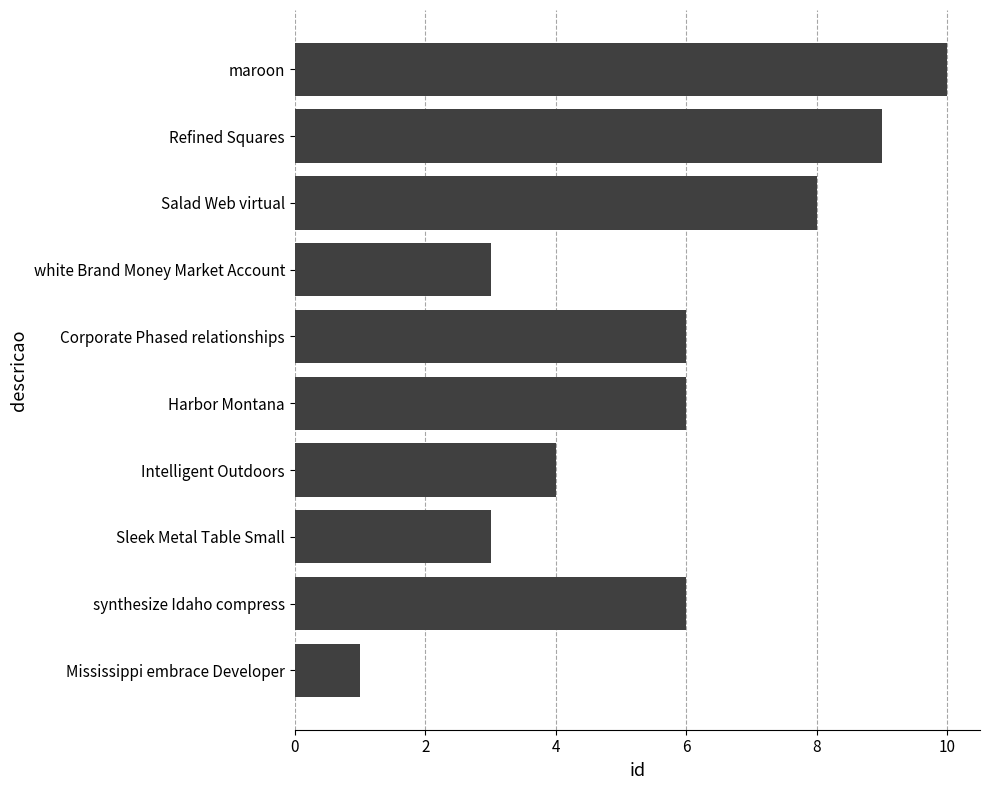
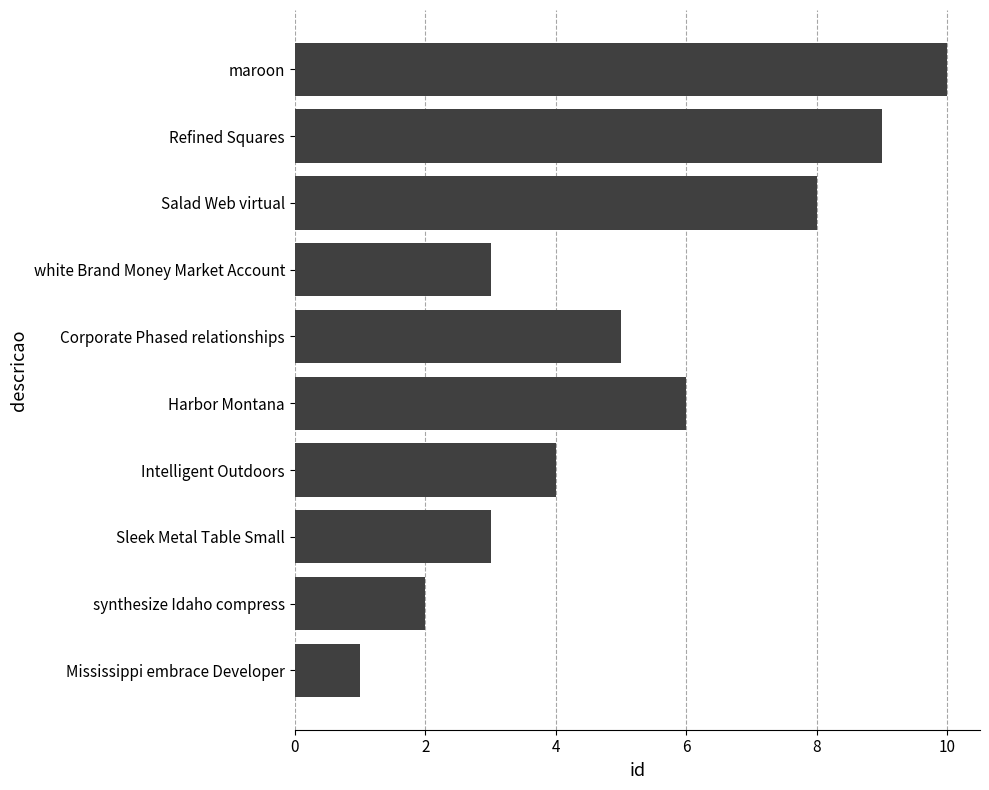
Corporate Phased relationships: 6 -> 5
synthesize Idaho compress: 6 -> 2
